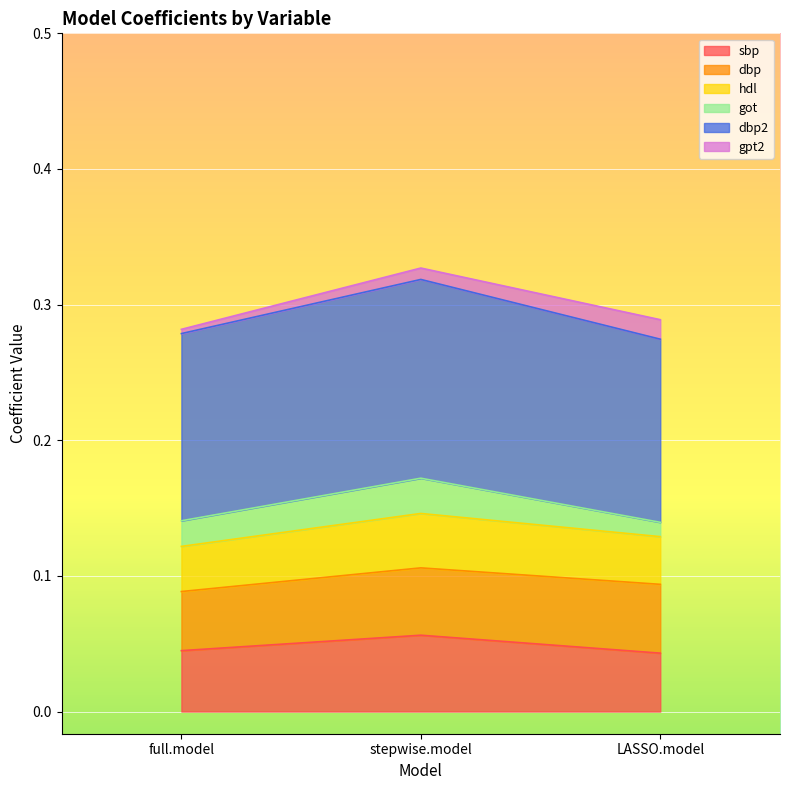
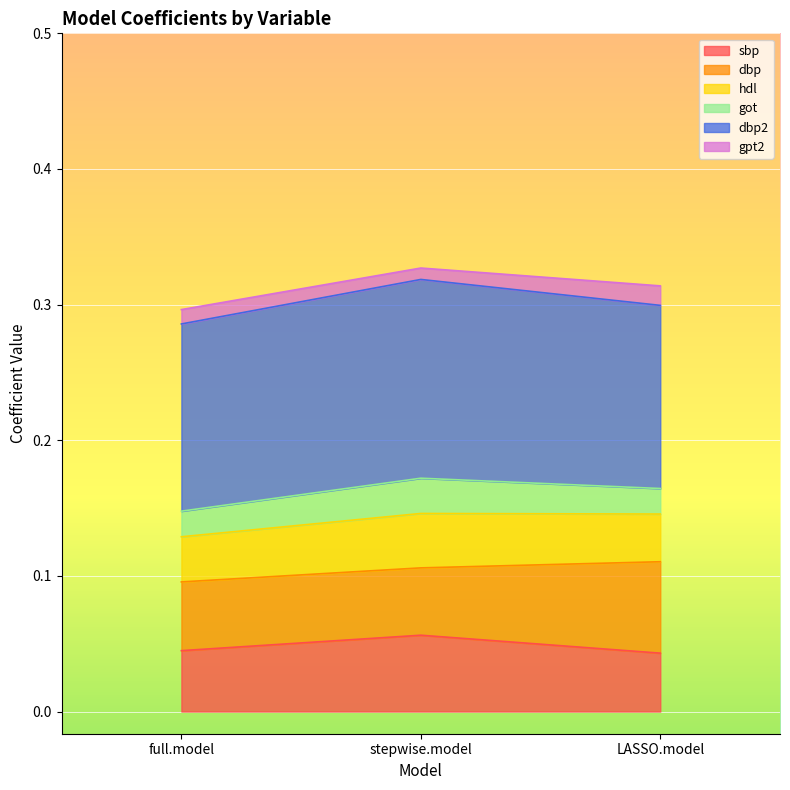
dbp, full.model: 0.044 -> 0.051
gpt2, full.model: 0.003 -> 0.011
dbp, LASSO.model: 0.051 -> 0.067
got, LASSO.model: 0.011 -> 0.019
